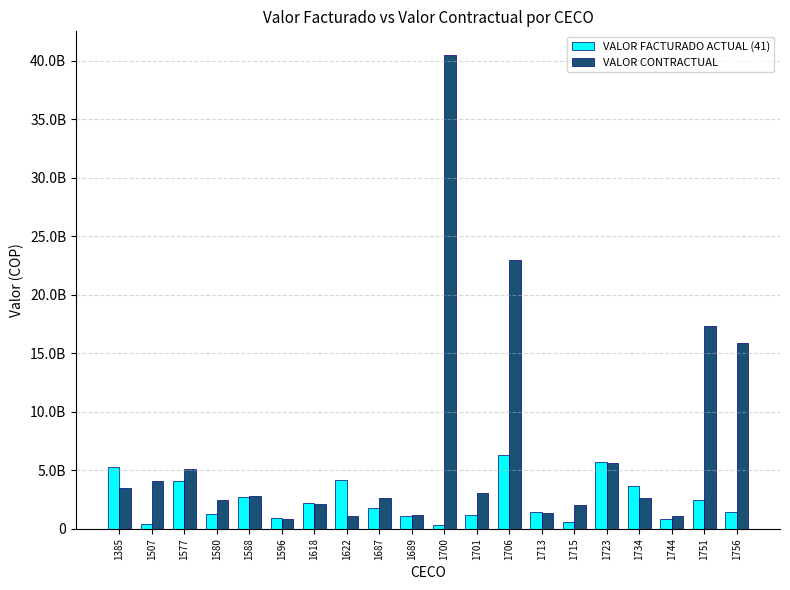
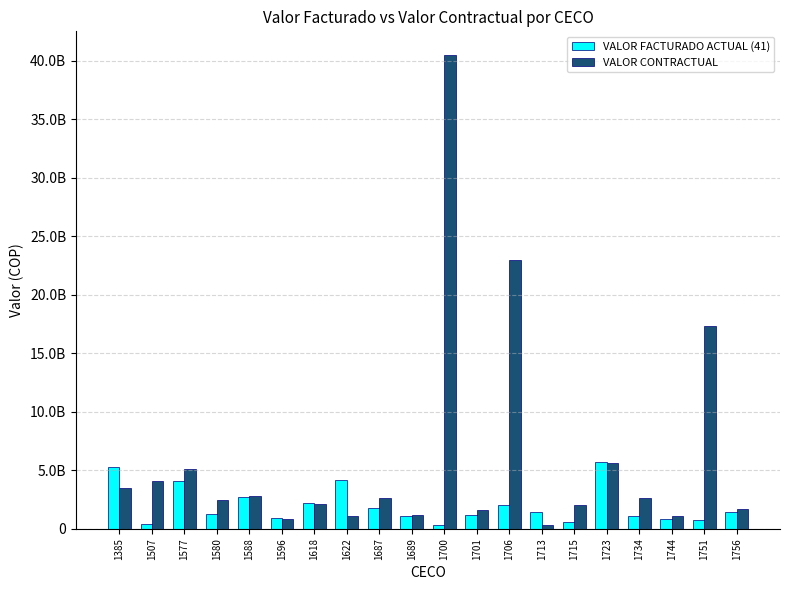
VALOR CONTRACTUAL, 1701: 3100000000 -> 1600000000
VALOR FACTURADO ACTUAL (41), 1706: 6300000000 -> 2000000000
VALOR CONTRACTUAL, 1713: 1400000000 -> 300000000
VALOR FACTURADO ACTUAL (41), 1734: 3600000000 -> 1100000000
VALOR FACTURADO ACTUAL (41), 1751: 2400000000 -> 800000000
VALOR CONTRACTUAL, 1756: 15800000000 -> 1700000000
